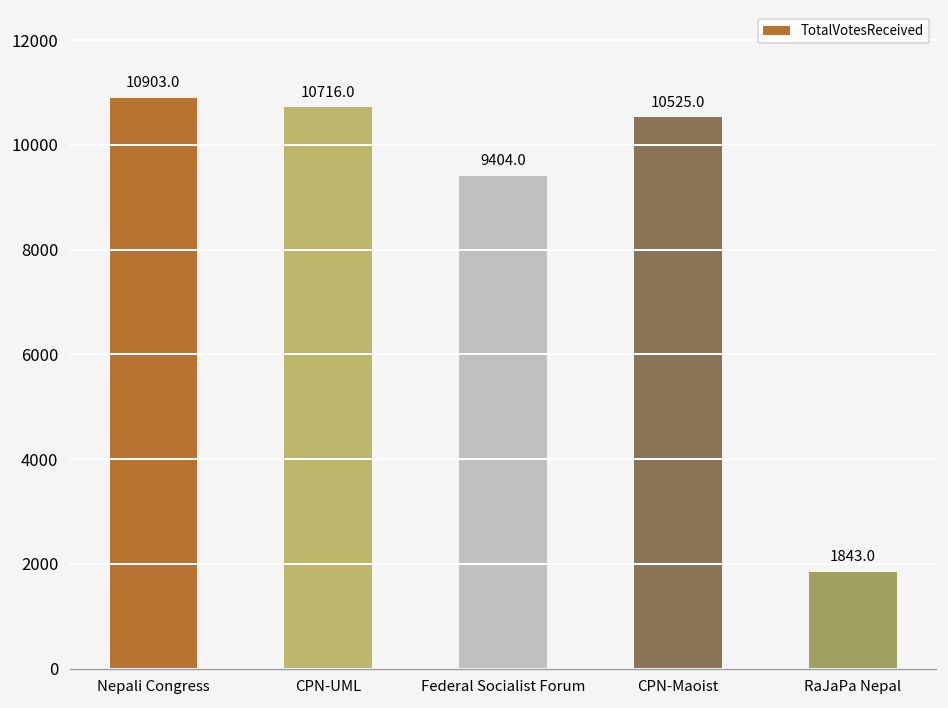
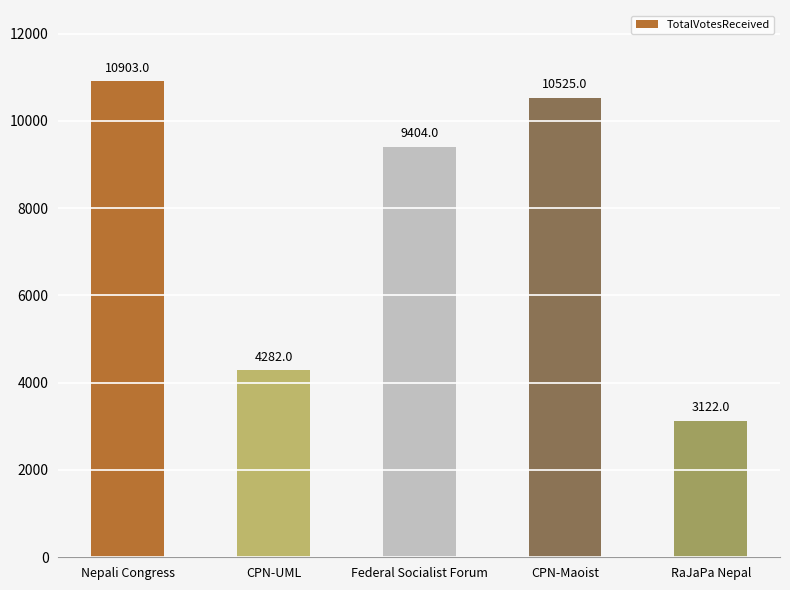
CPN-UML: 10716.0 -> 4282.0
RaJaPa Nepal: 1843.0 -> 3122.0
